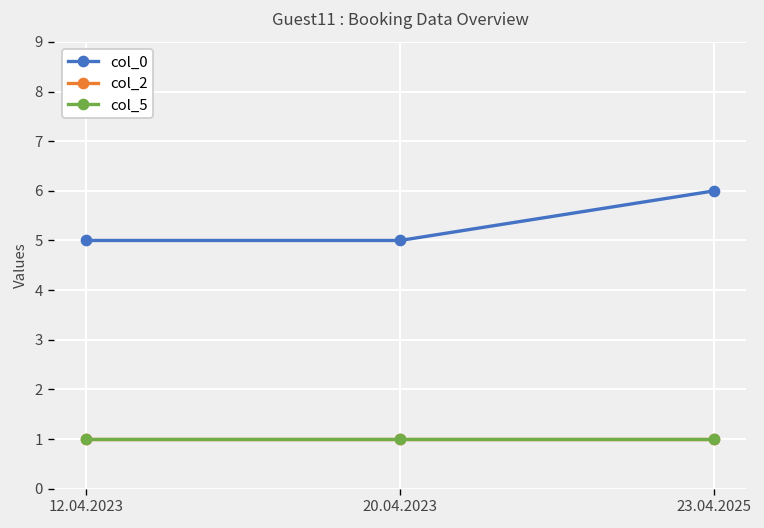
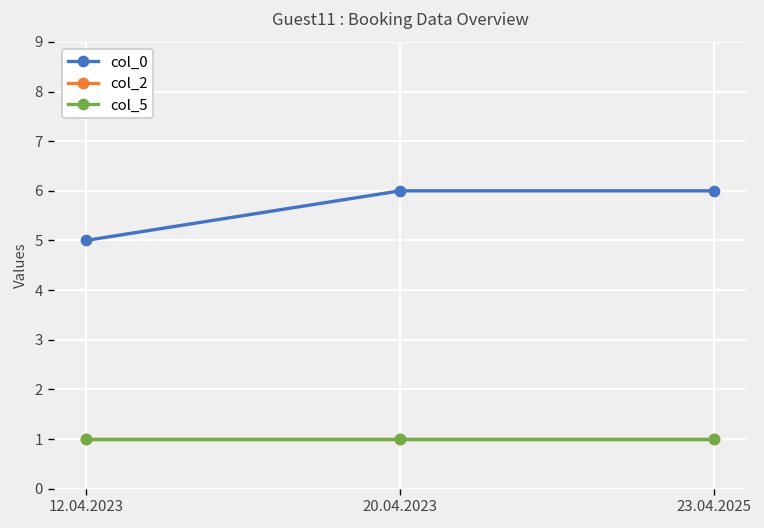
col_0, 20.04.2023: 5 -> 6
